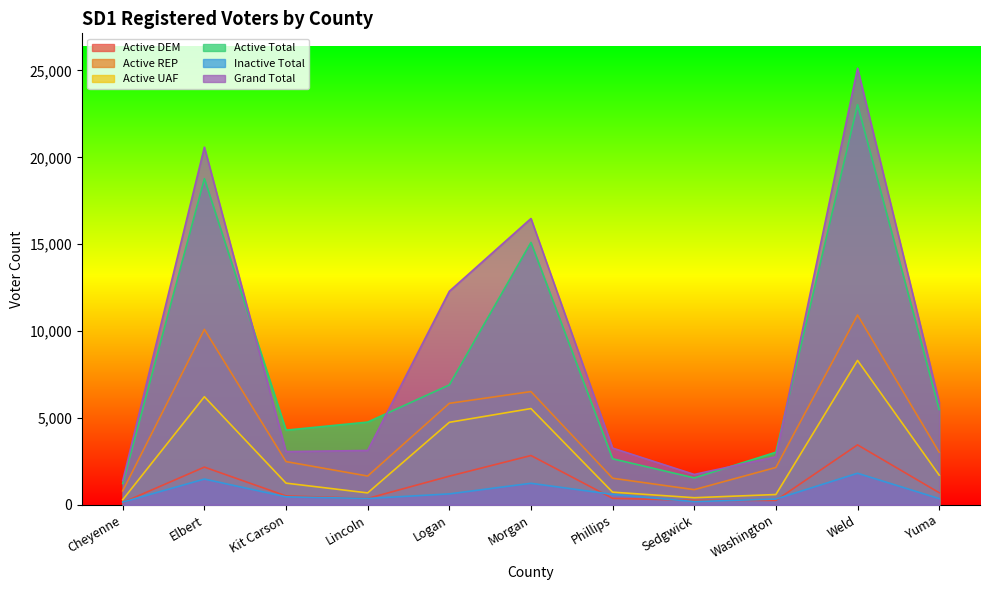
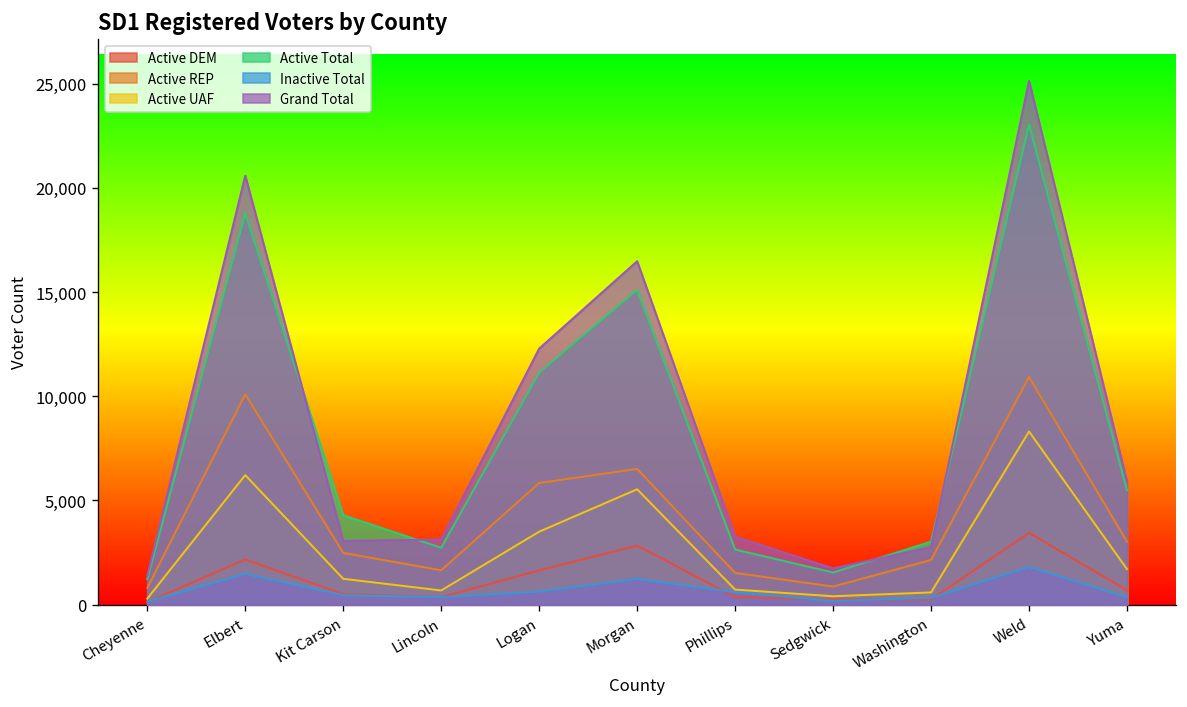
Active Total, Lincoln: 4,800 -> 2,700
Active UAF, Logan: 4,700 -> 3,500
Active Total, Logan: 6,900 -> 11,100
